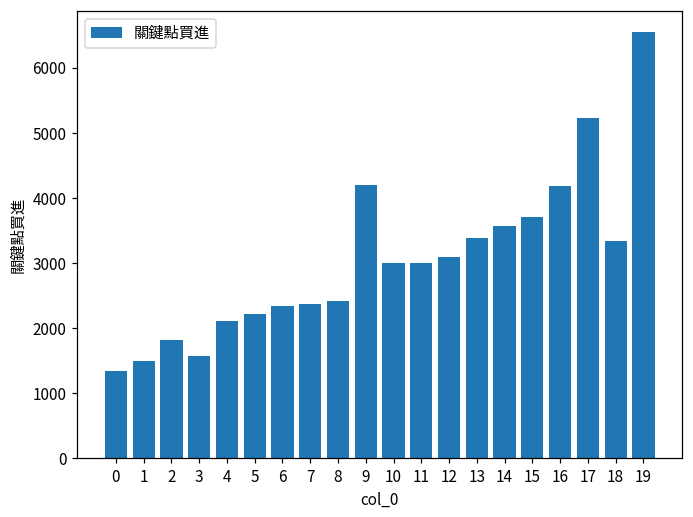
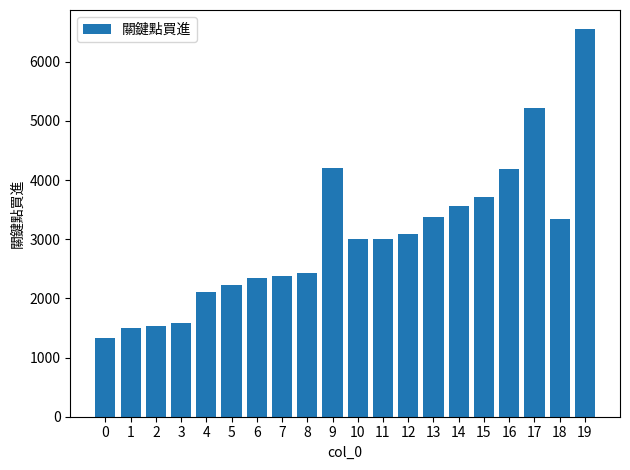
2: 1800 -> 1500
